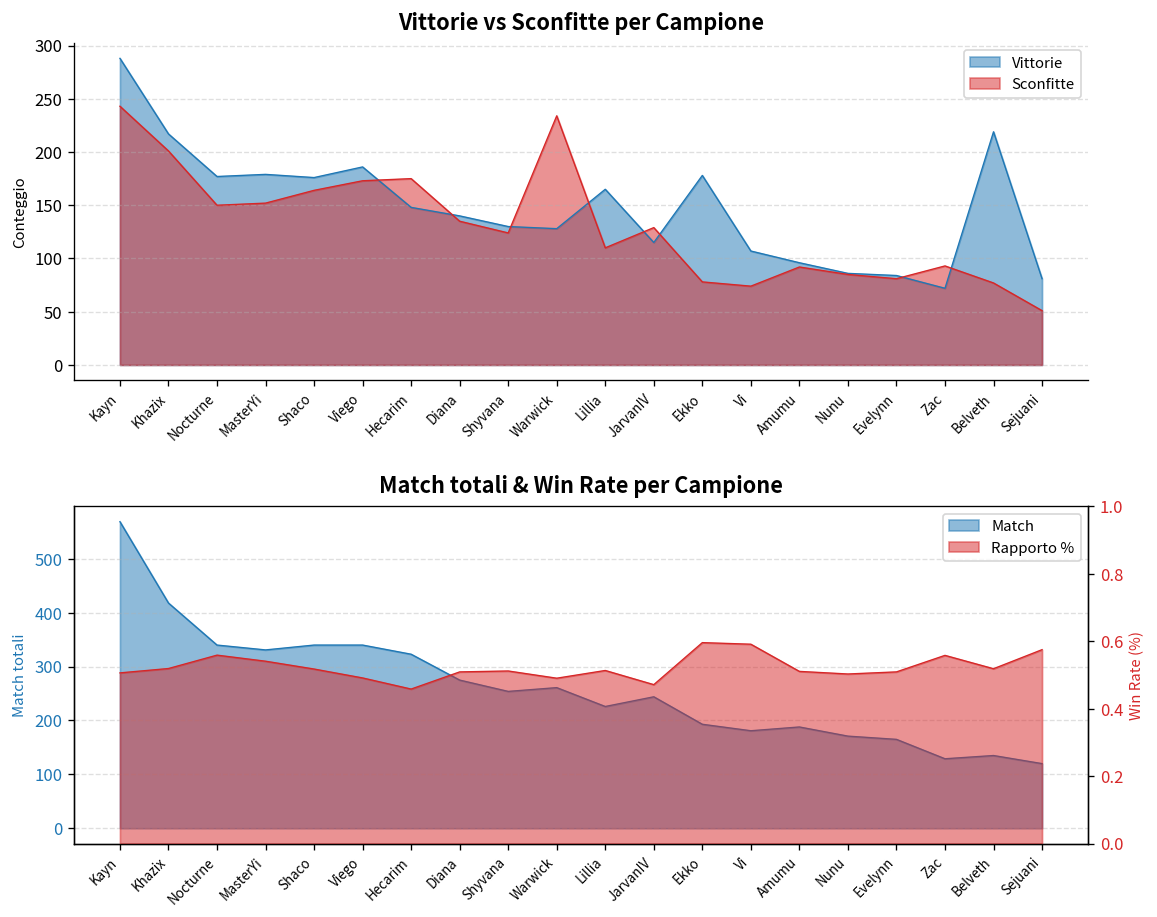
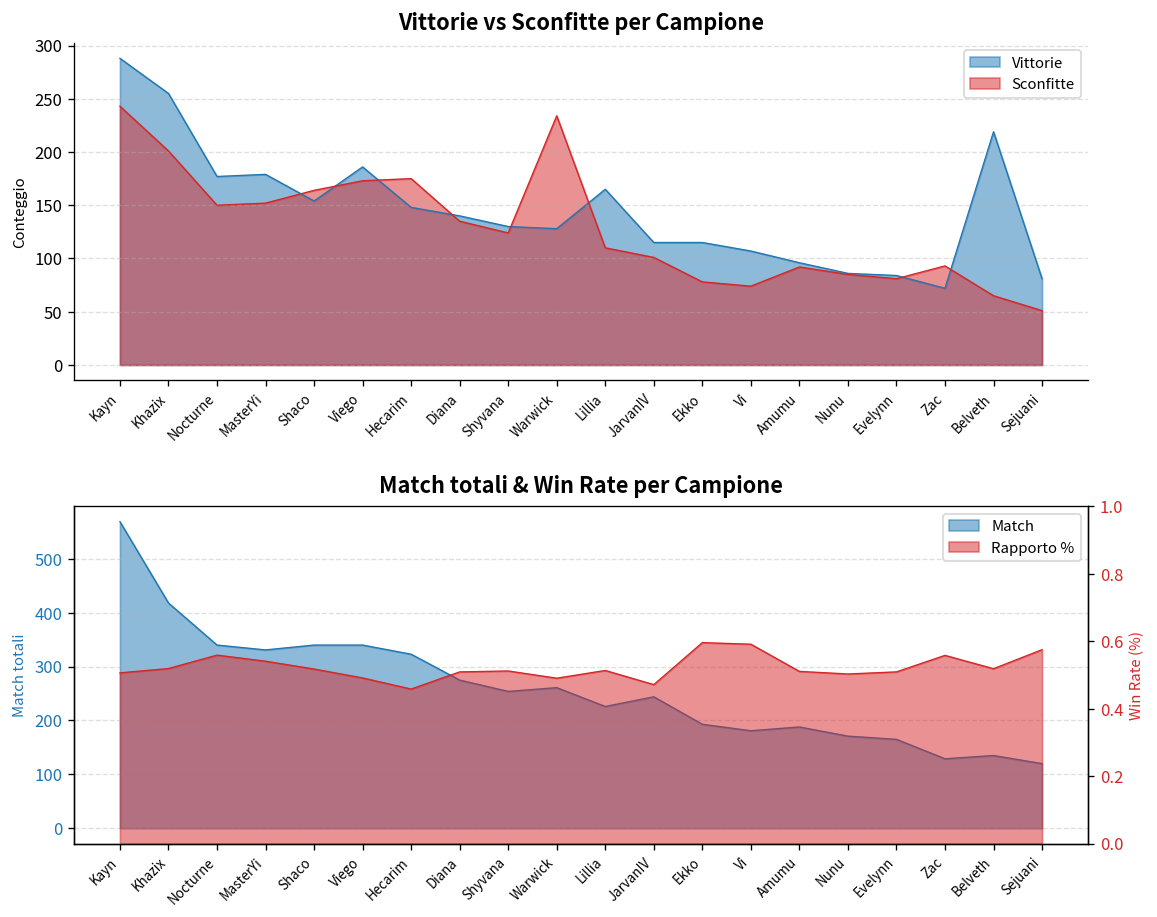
Vittorie vs Sconfitte per Campione, Vittorie, Khazix: 220 -> 260
Vittorie vs Sconfitte per Campione, Vittorie, Shaco: 180 -> 150
Vittorie vs Sconfitte per Campione, Sconfitte, JarvanIV: 130 -> 100
Vittorie vs Sconfitte per Campione, Vittorie, Ekko: 180 -> 120
Vittorie vs Sconfitte per Campione, Sconfitte, Belveth: 80 -> 70
